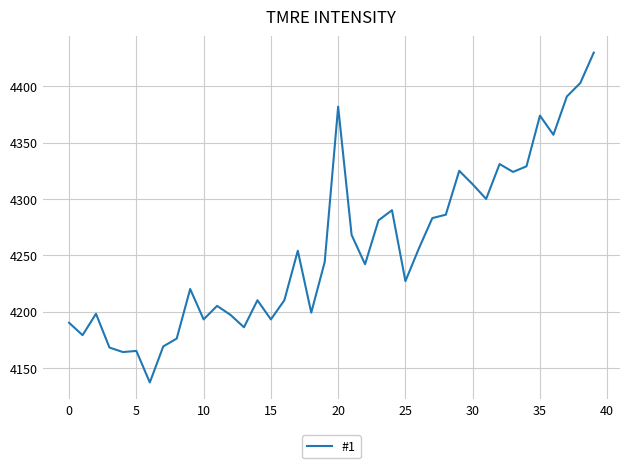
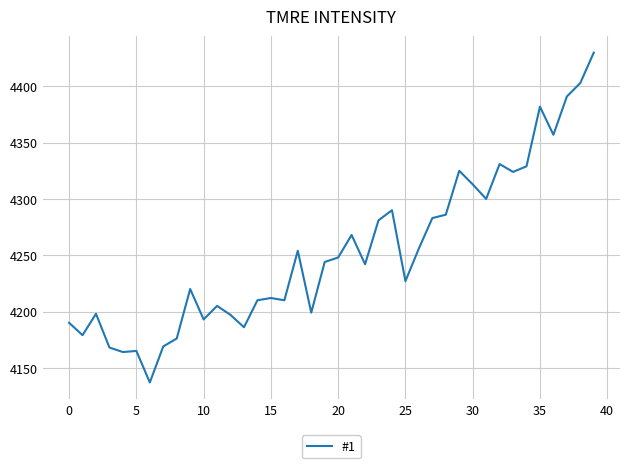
15: 4193 -> 4212
20: 4382 -> 4248
35: 4374 -> 4382
